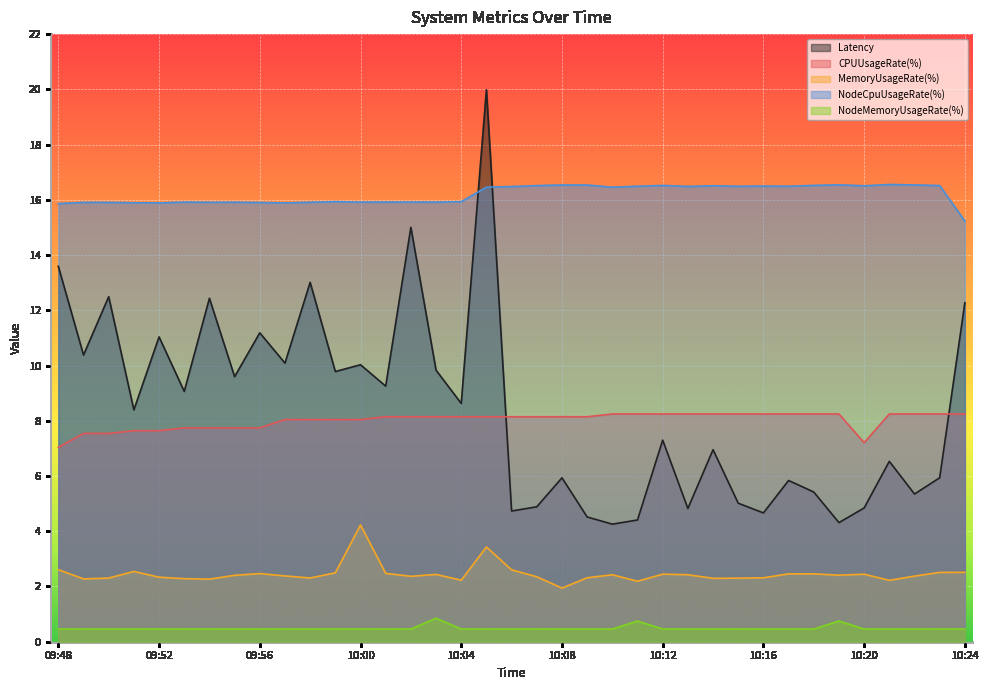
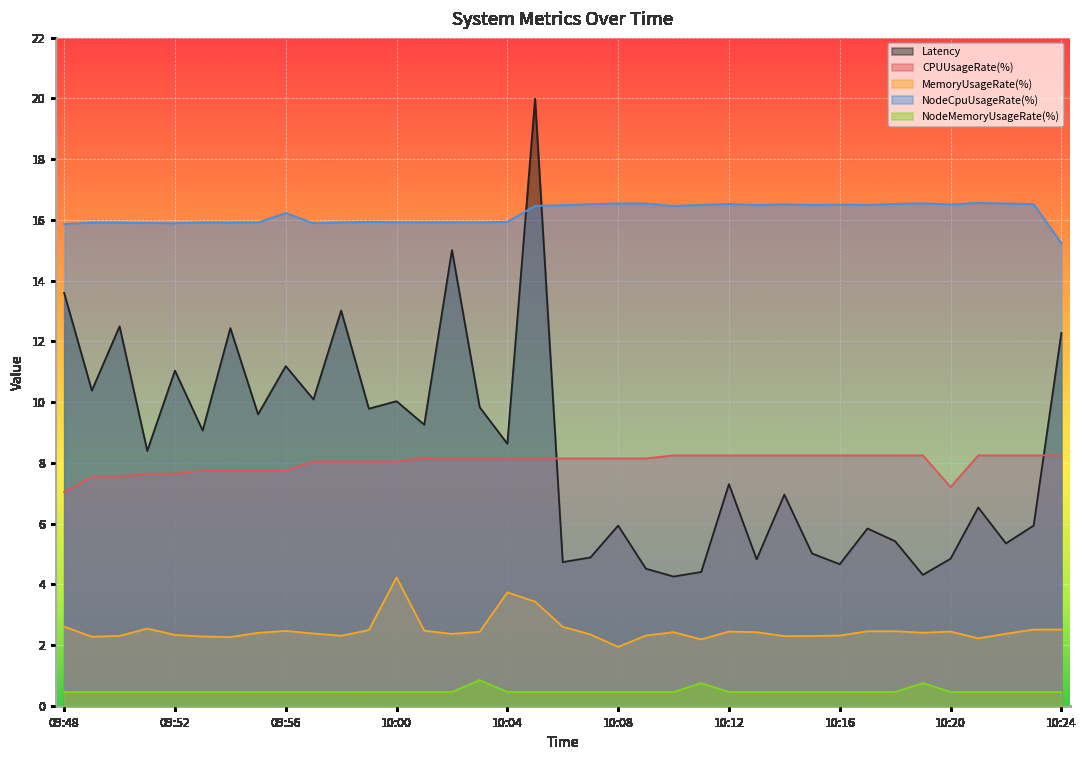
NodeCpuUsageRate(%), 09:56: 15.9 -> 16.2
MemoryUsageRate(%), 10:04: 2.2 -> 3.7
